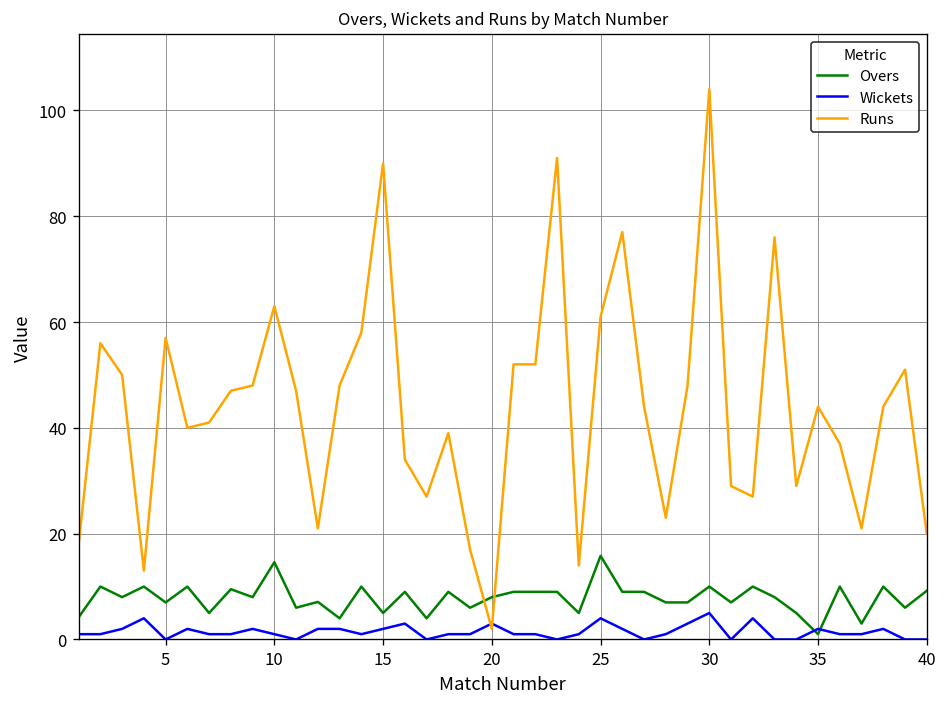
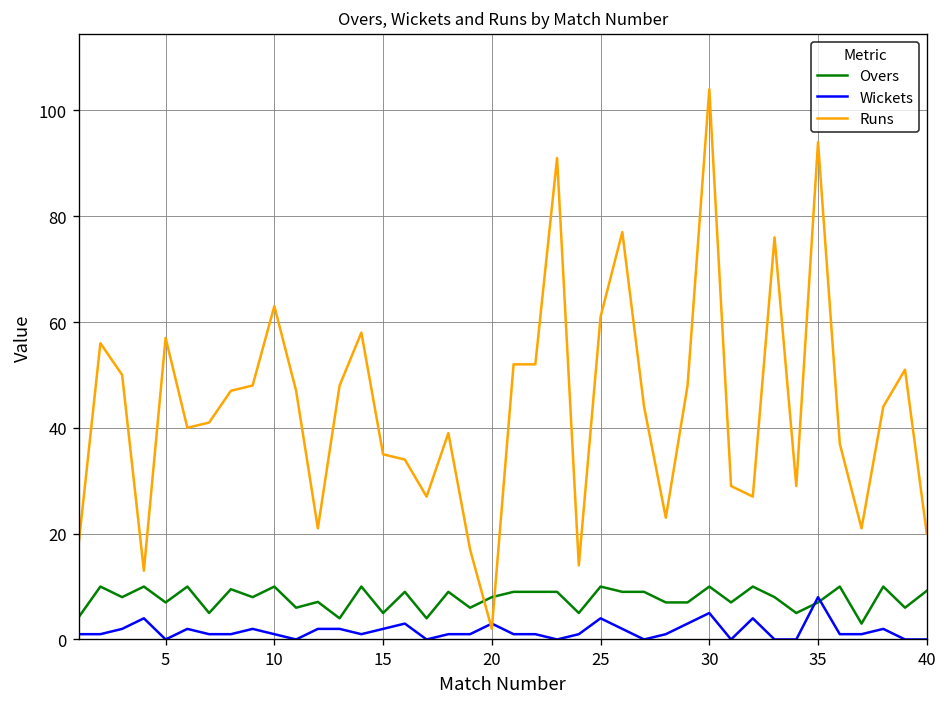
Overs, 10: 15 -> 10
Runs, 15: 90 -> 35
Overs, 25: 16 -> 10
Overs, 35: 1 -> 7
Wickets, 35: 2 -> 8
Runs, 35: 44 -> 94
